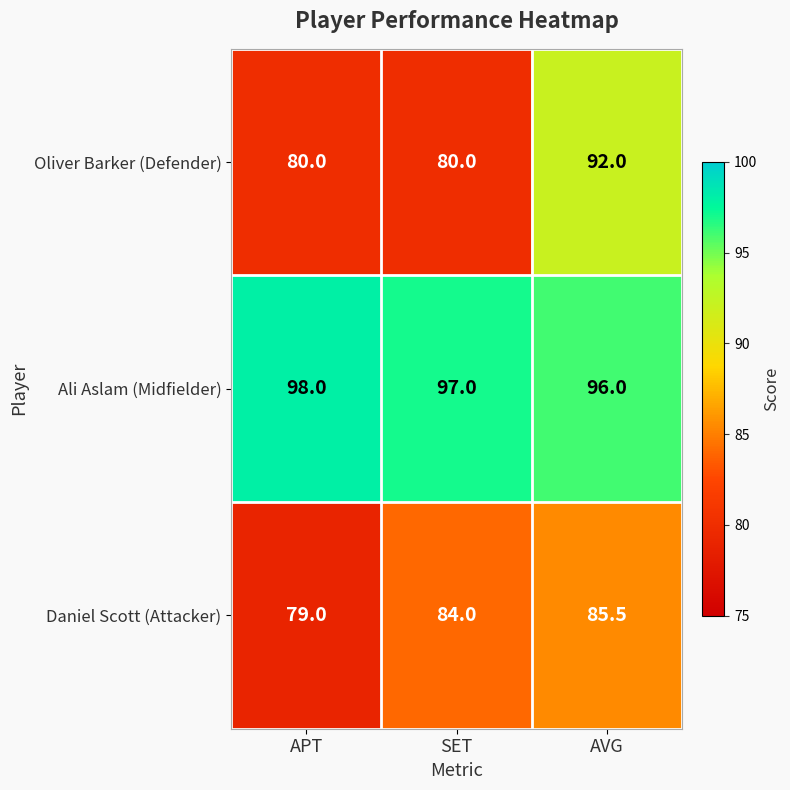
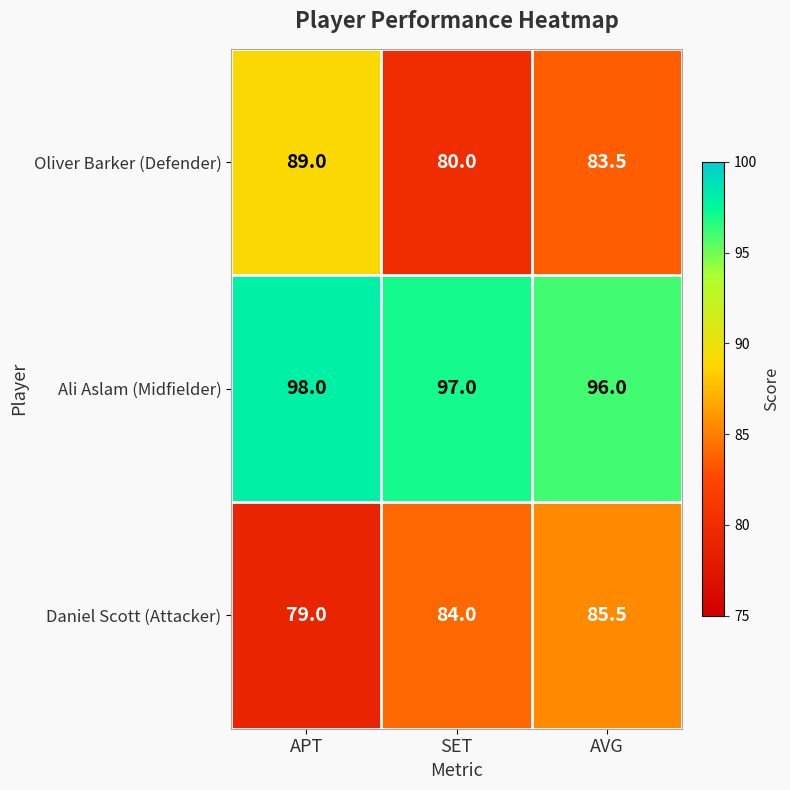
Oliver Barker (Defender), APT: 80.0 -> 89.0
Oliver Barker (Defender), AVG: 92.0 -> 83.5
